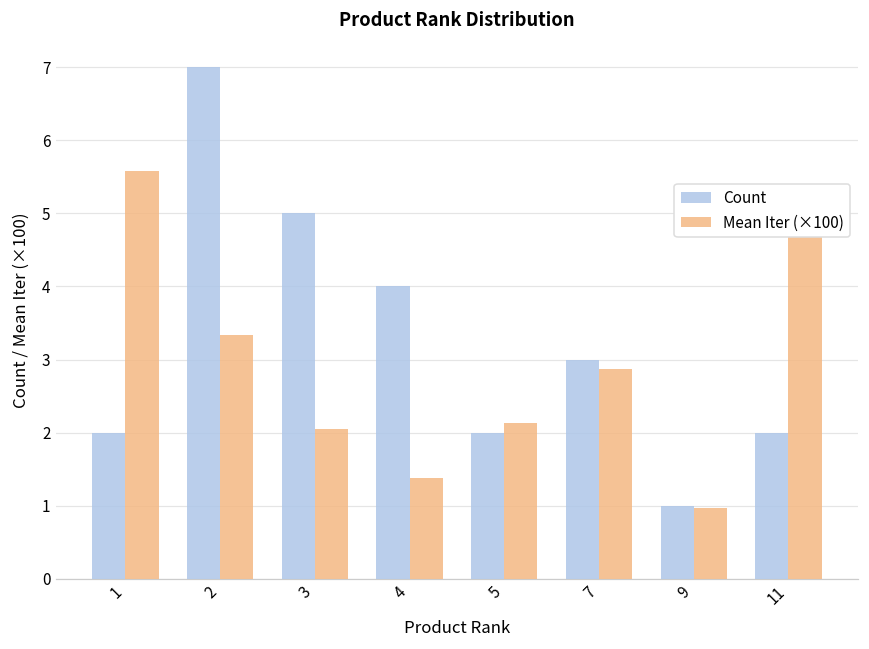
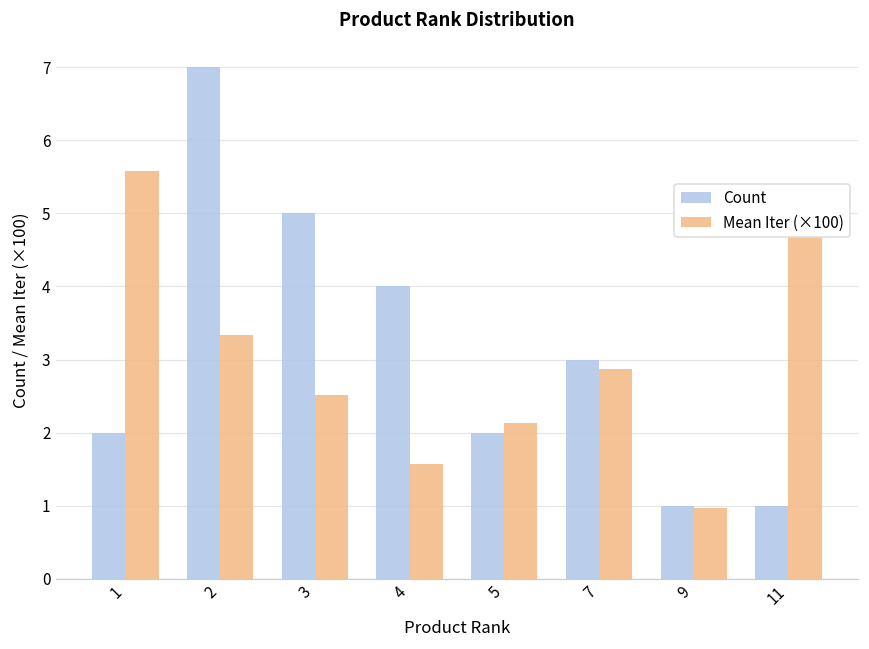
Mean Iter (×100), 3: 2.1 -> 2.5
Mean Iter (×100), 4: 1.4 -> 1.6
Count, 11: 2 -> 1
